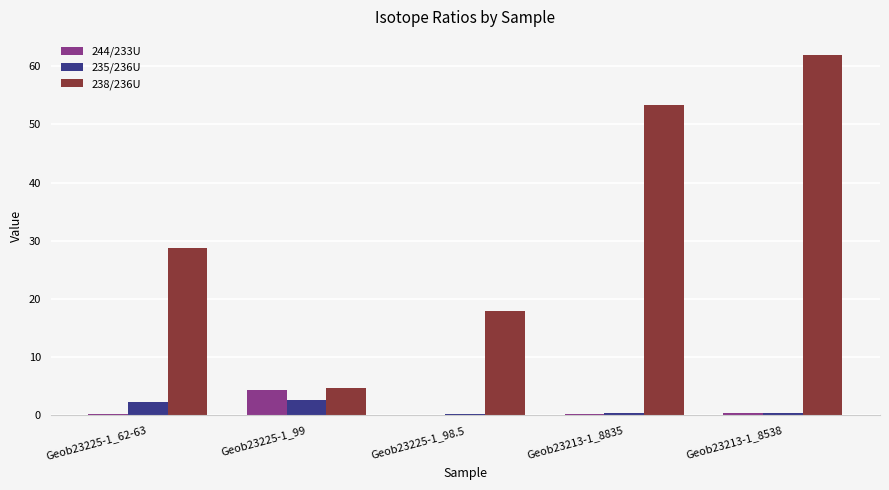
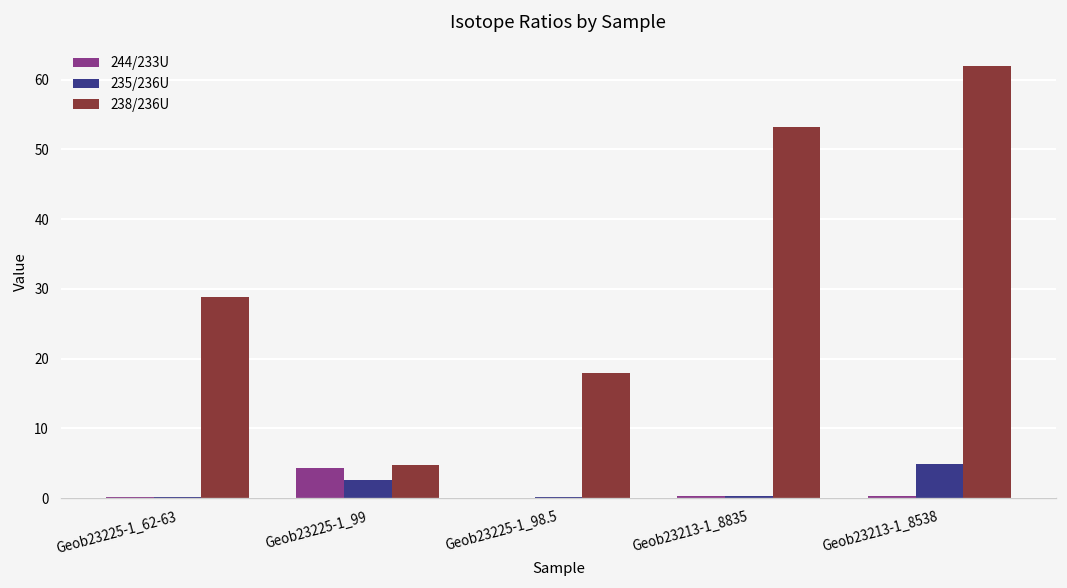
235/236U, Geob23225-1_62-63: 2 -> 0
235/236U, Geob23213-1_8538: 0 -> 5
